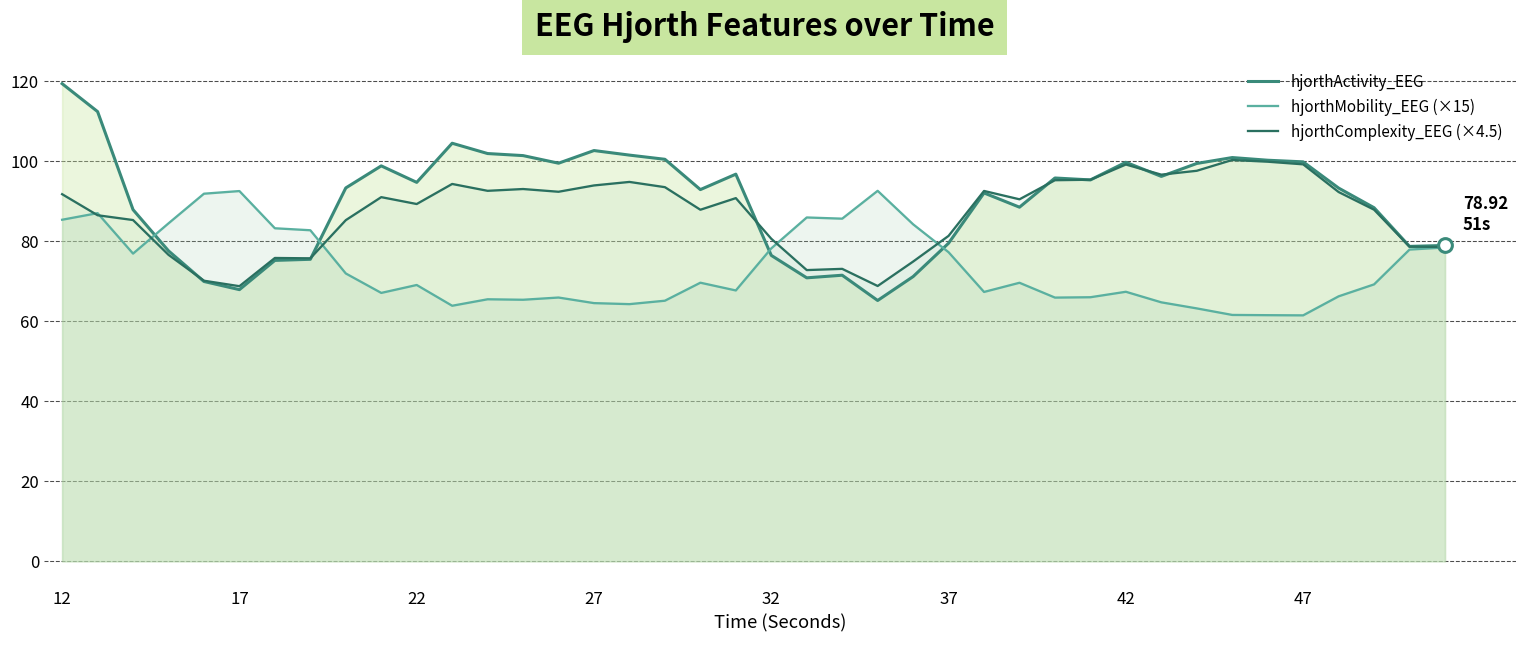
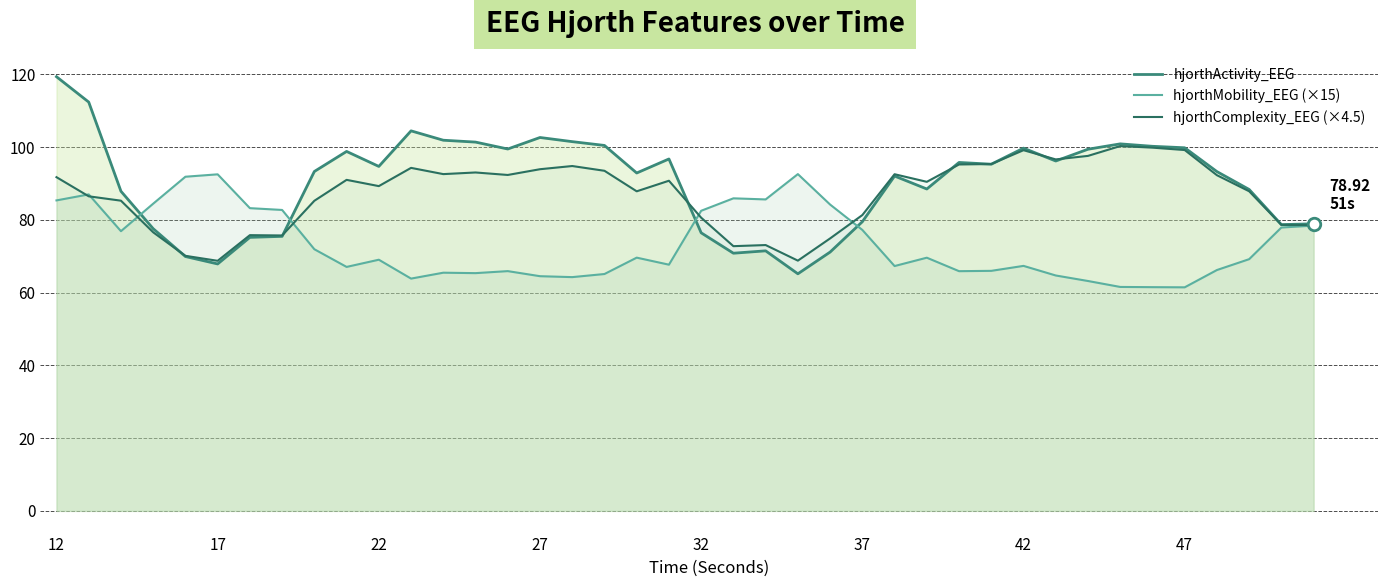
hjorthMobility_EEG (×15), 32: 78 -> 83
